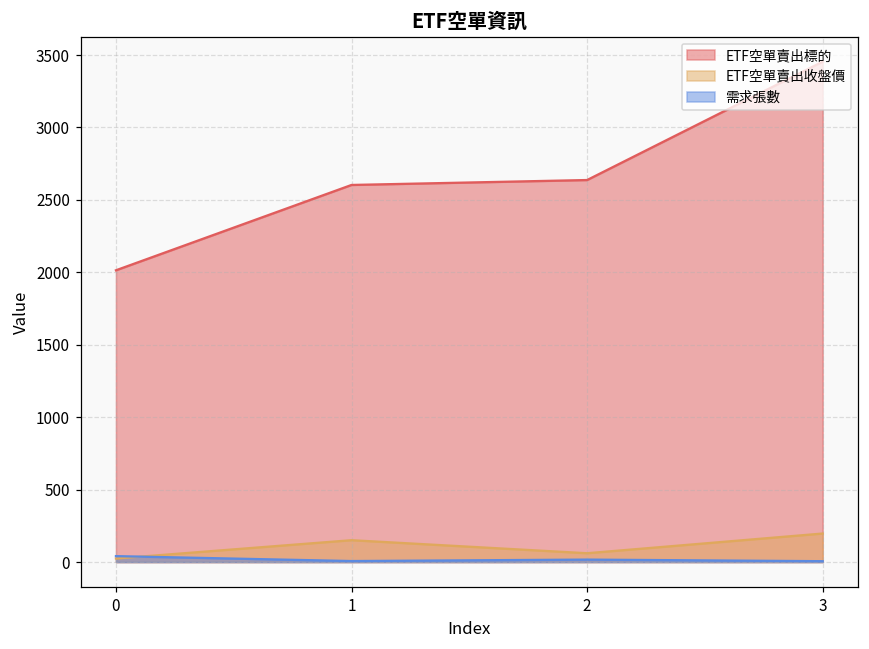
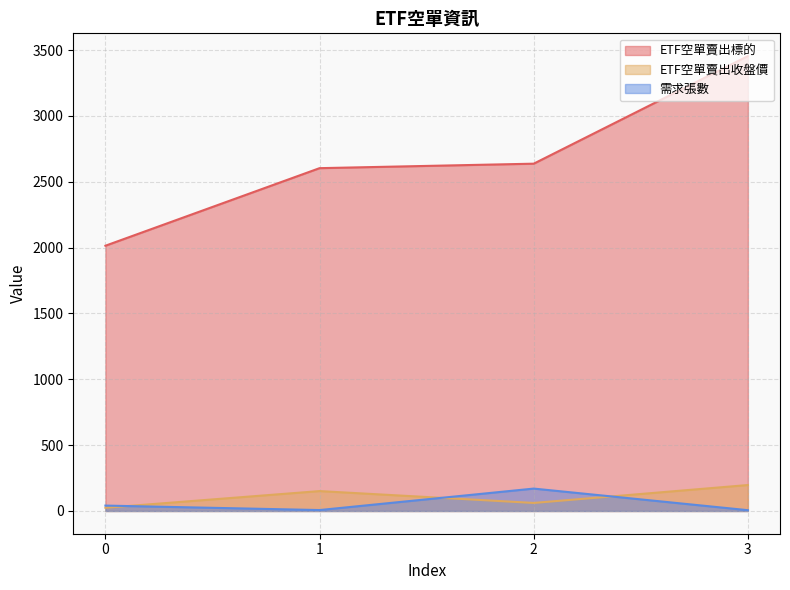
需求張數, 2: 20 -> 170
